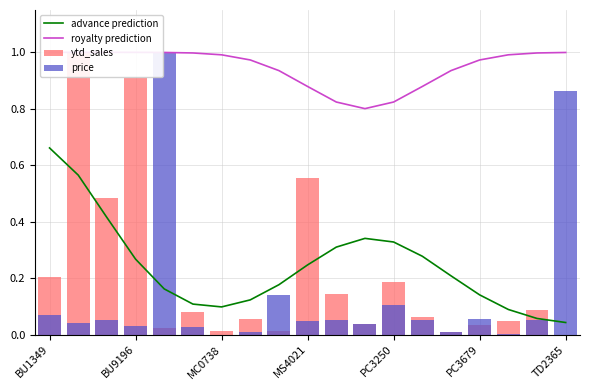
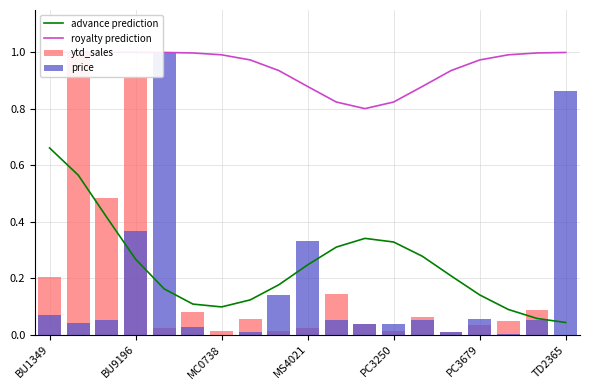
price, BU9196: 0.03 -> 0.37
ytd_sales, MS4021: 0.56 -> 0.02
price, MS4021: 0.05 -> 0.33
ytd_sales, PC3250: 0.19 -> 0.01
price, PC3250: 0.10 -> 0.04
